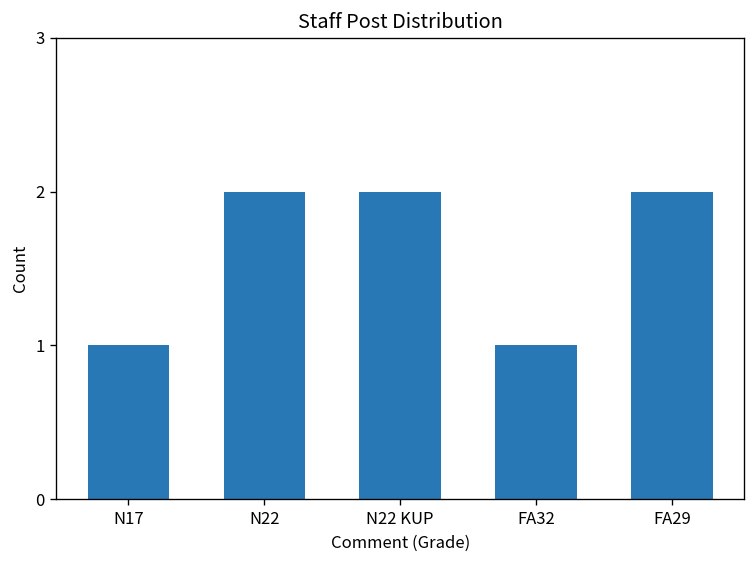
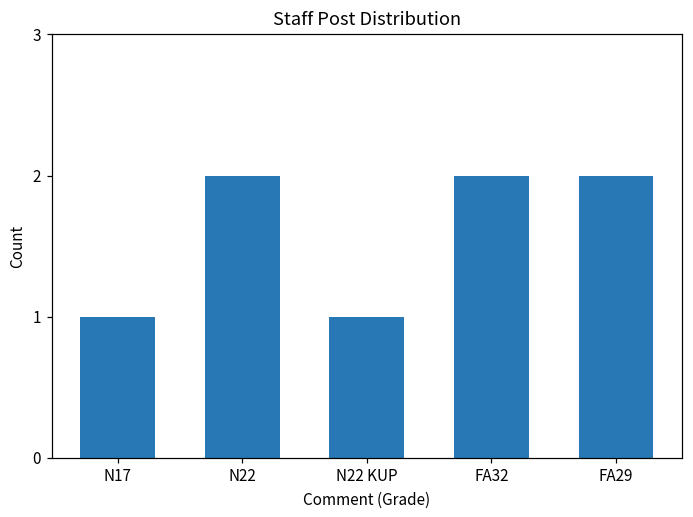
N22 KUP: 2 -> 1
FA32: 1 -> 2
